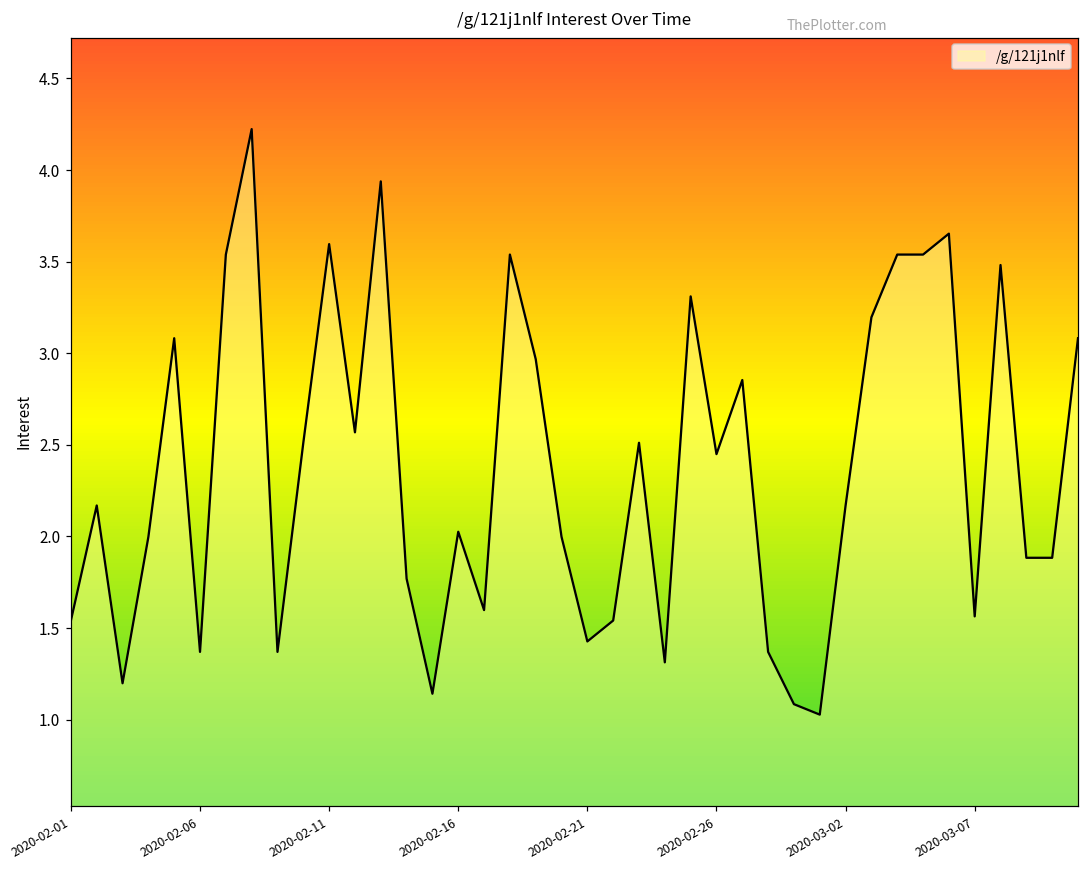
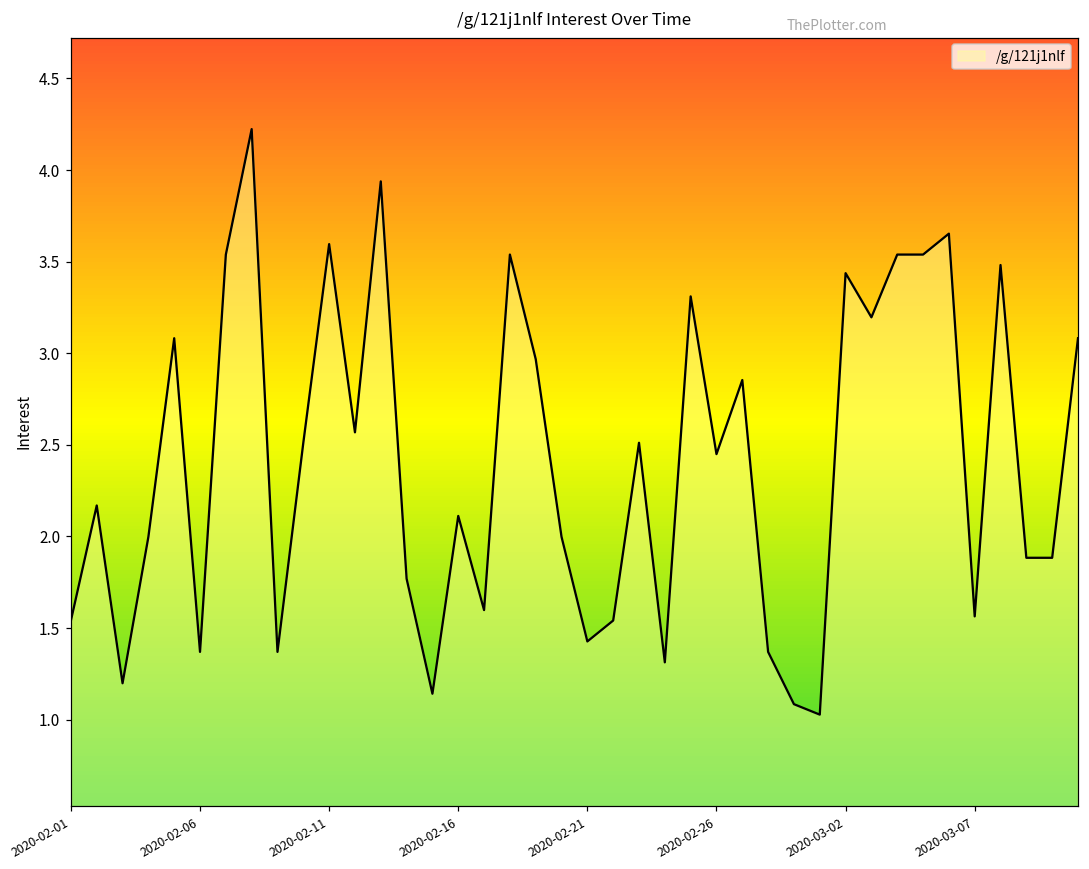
2020-02-16: 2.03 -> 2.11
2020-03-02: 2.17 -> 3.44
